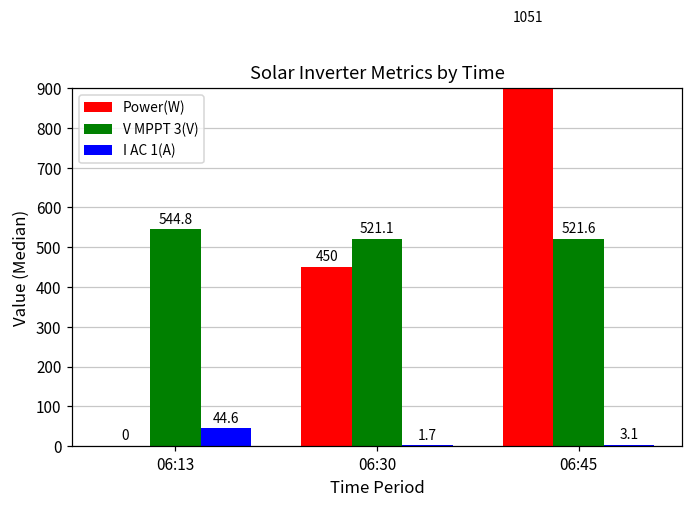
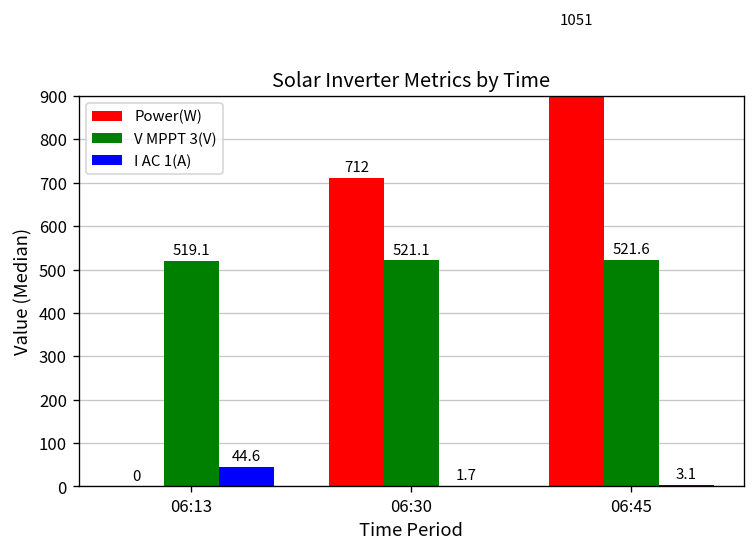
V MPPT 3(V), 06:13: 544.8 -> 519.1
Power(W), 06:30: 450 -> 712
